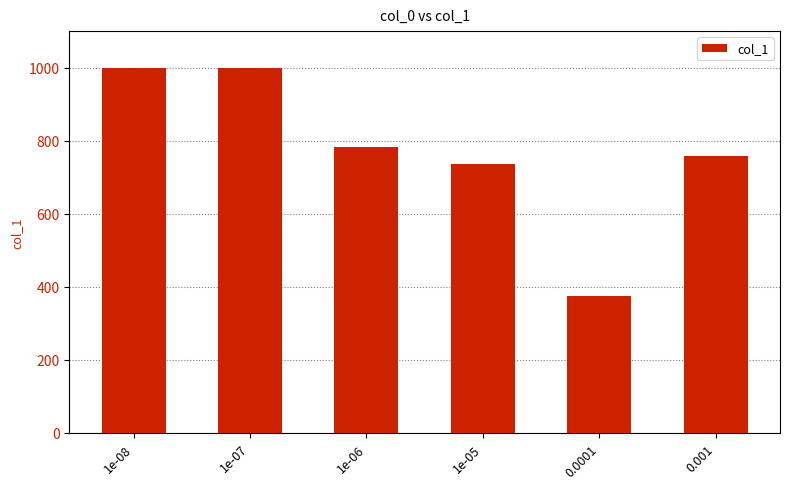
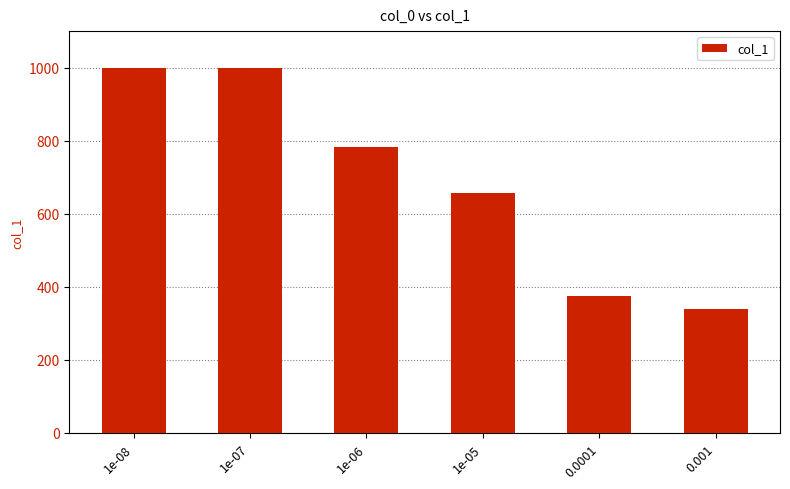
1e-05: 740 -> 660
0.001: 760 -> 340
